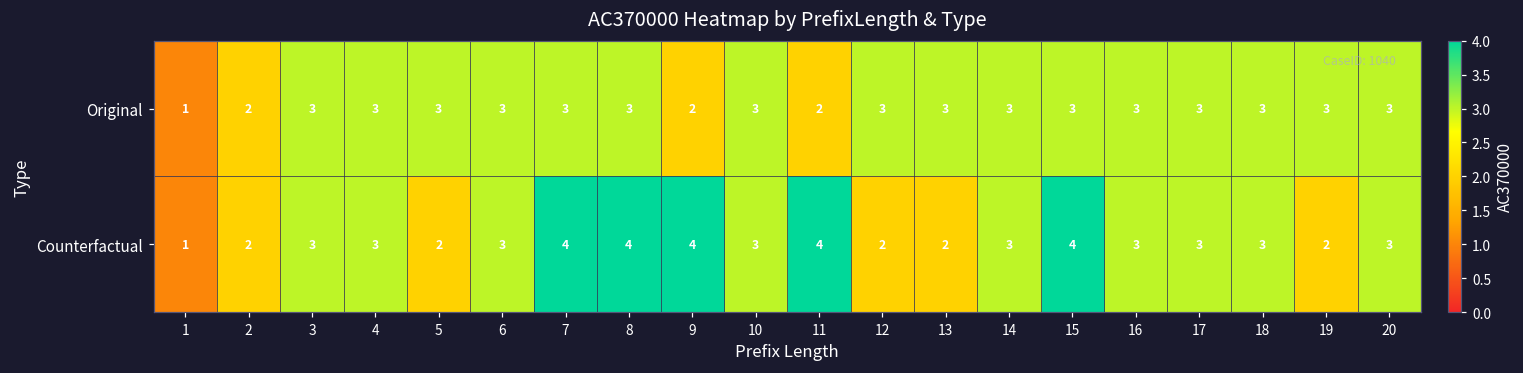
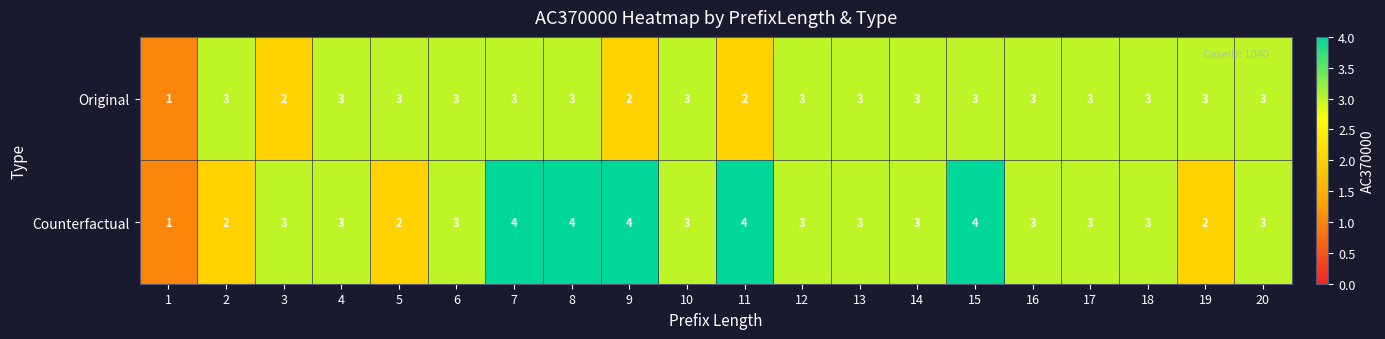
Original, 2: 2 -> 3
Original, 3: 3 -> 2
Counterfactual, 12: 2 -> 3
Counterfactual, 13: 2 -> 3
